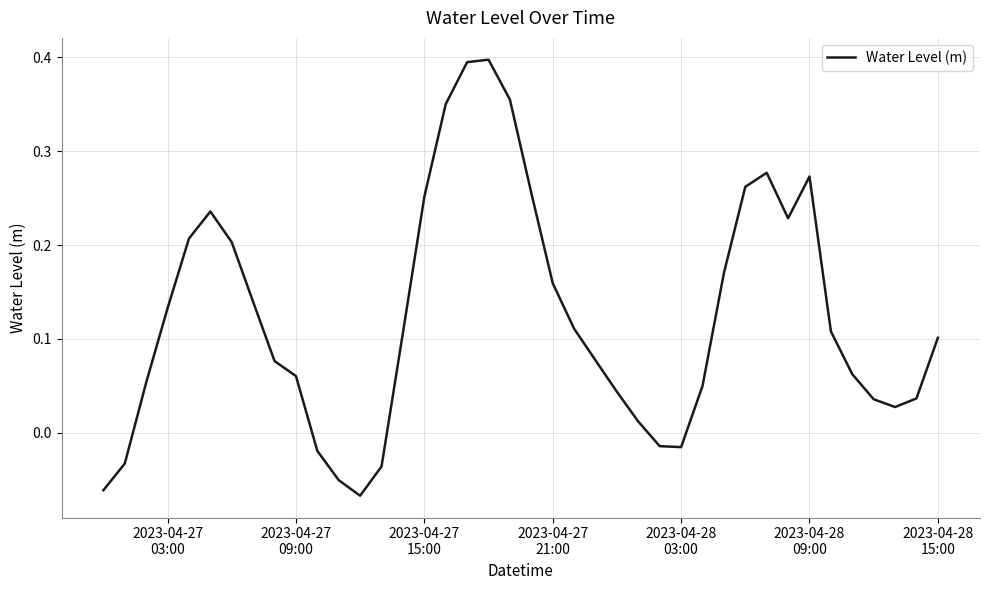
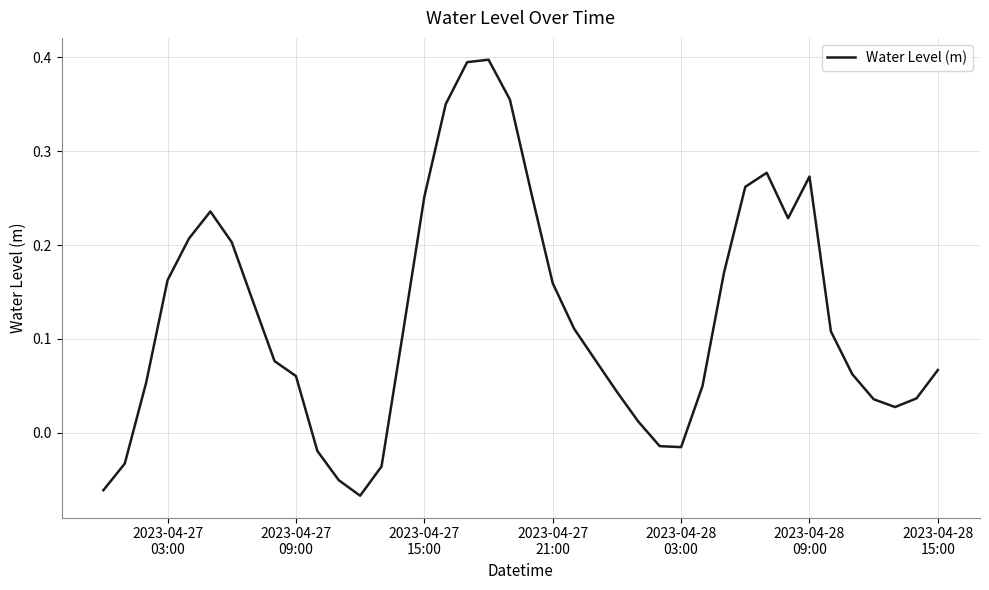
2023-04-27 03:00: 0.13 -> 0.16
2023-04-28 15:00: 0.10 -> 0.07
